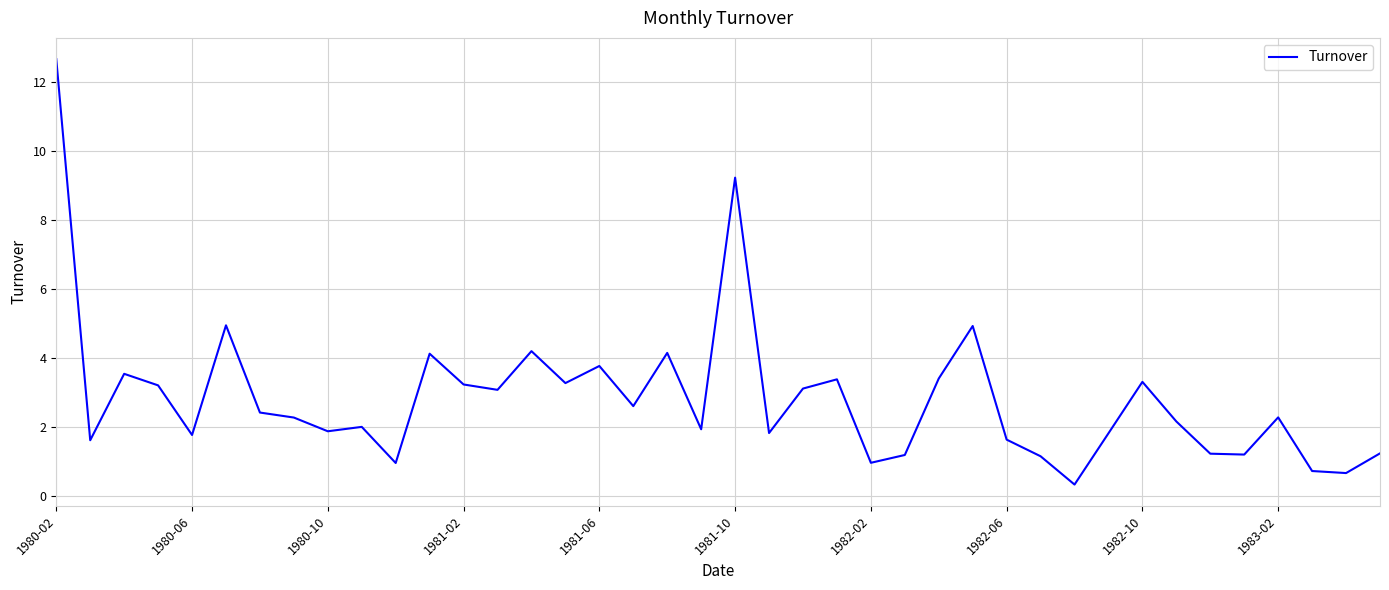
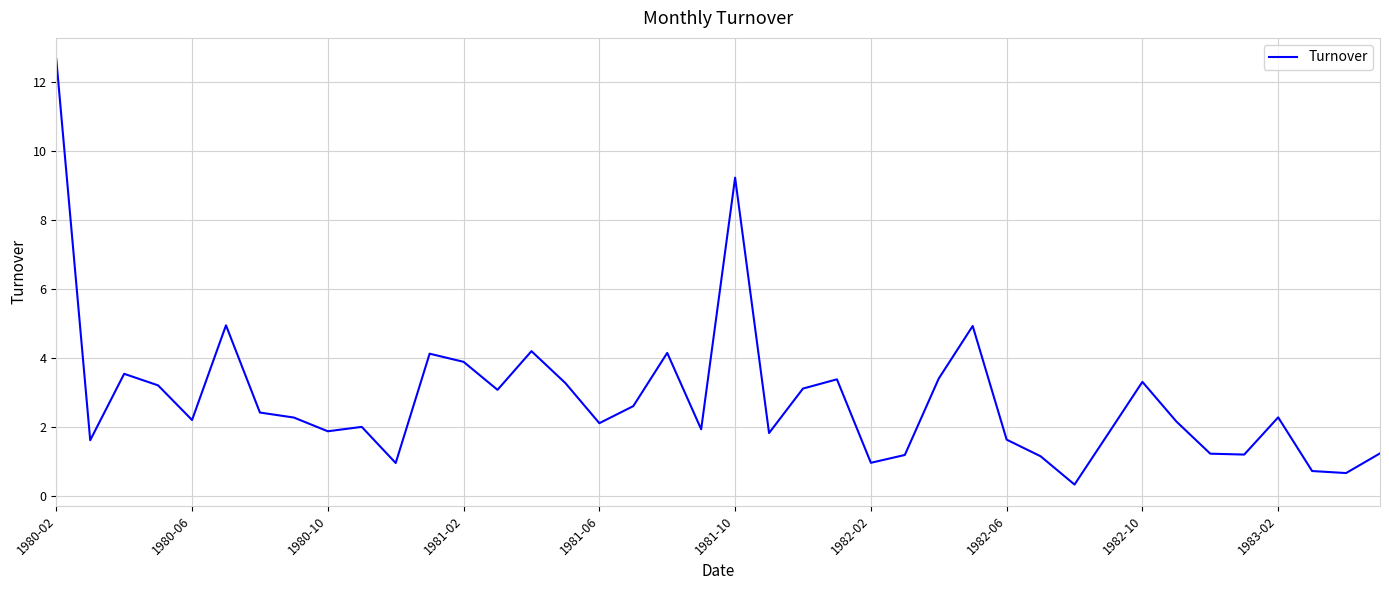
1980-06: 1.8 -> 2.2
1981-02: 3.2 -> 3.9
1981-06: 3.8 -> 2.1
